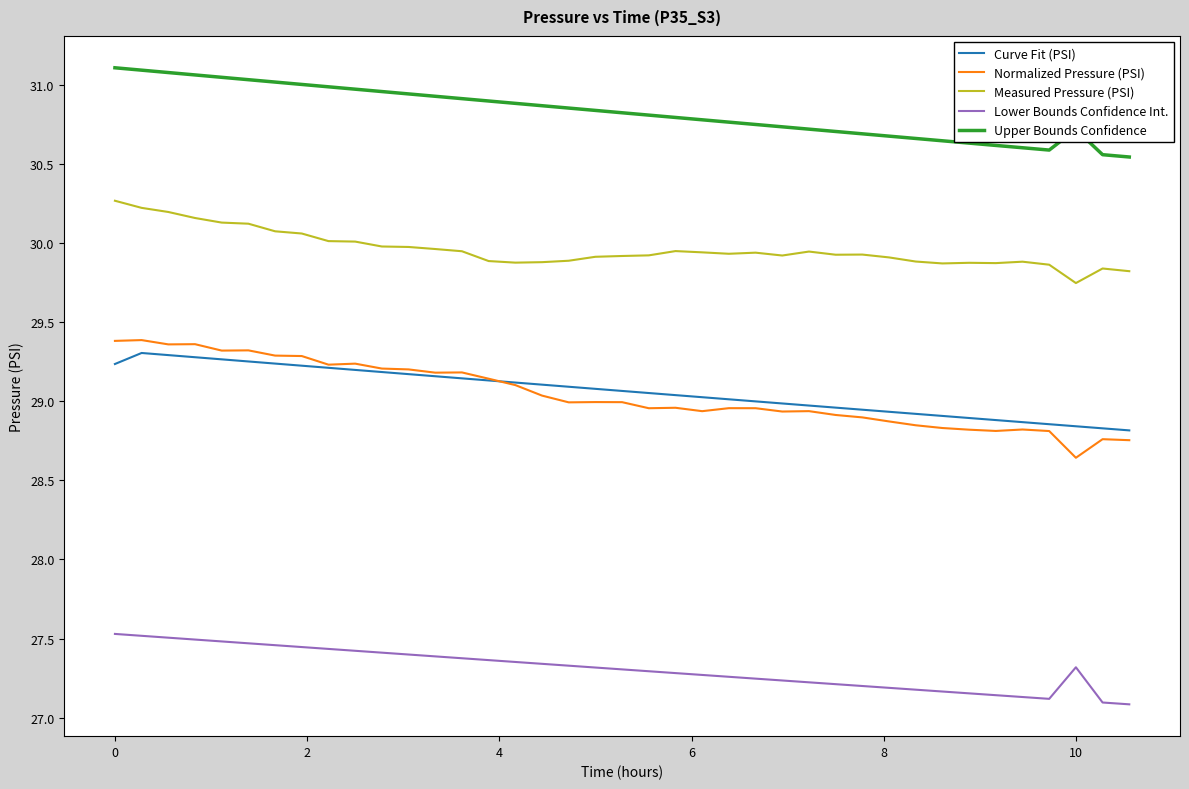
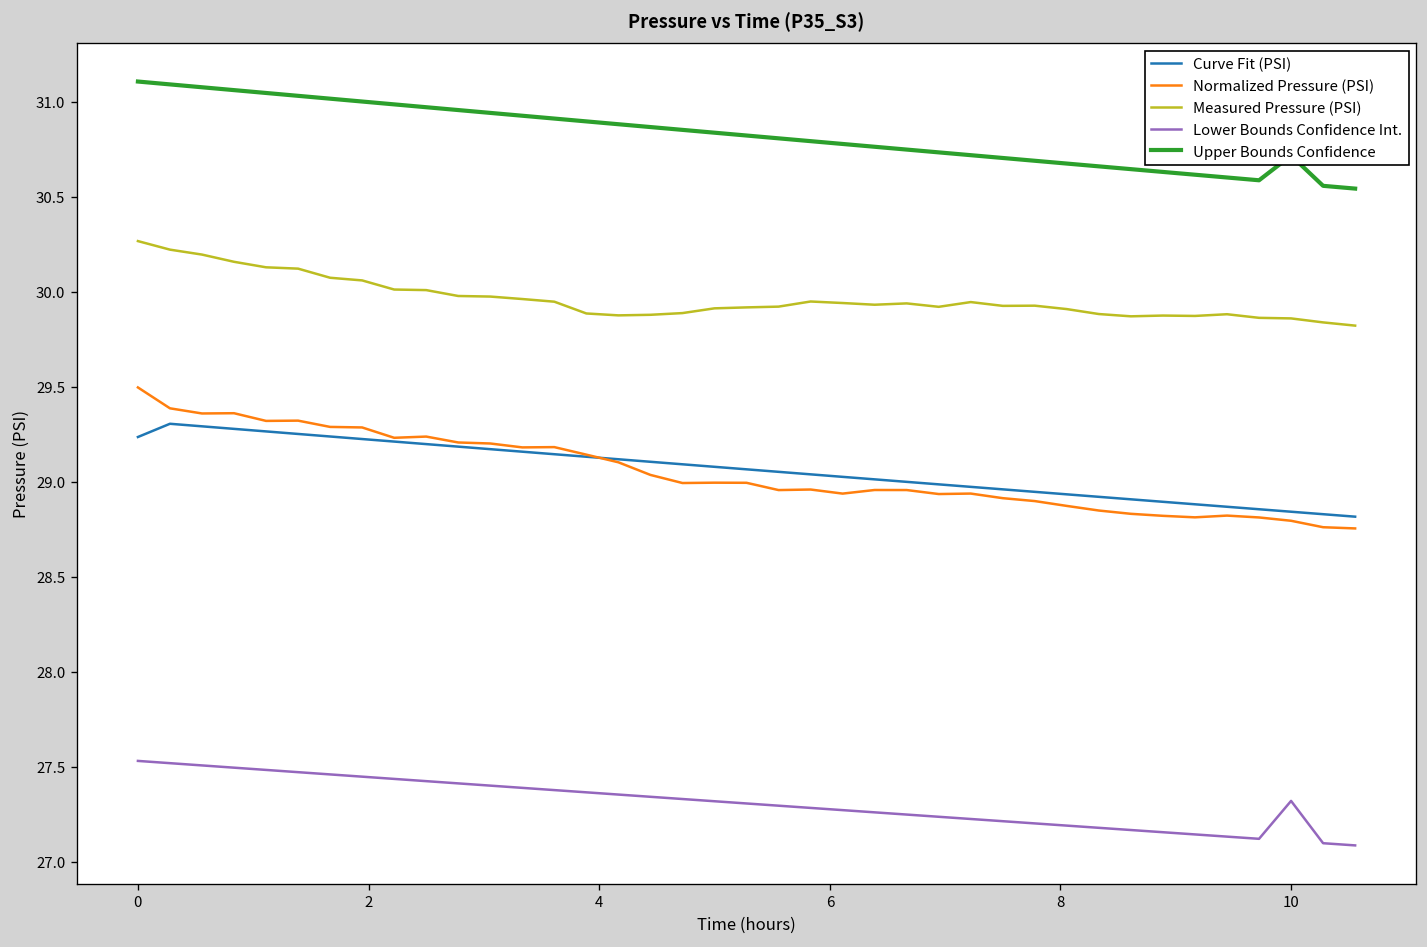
Normalized Pressure (PSI), 0: 29.38 -> 29.50
Normalized Pressure (PSI), 10: 28.64 -> 28.79
Measured Pressure (PSI), 10: 29.75 -> 29.86
